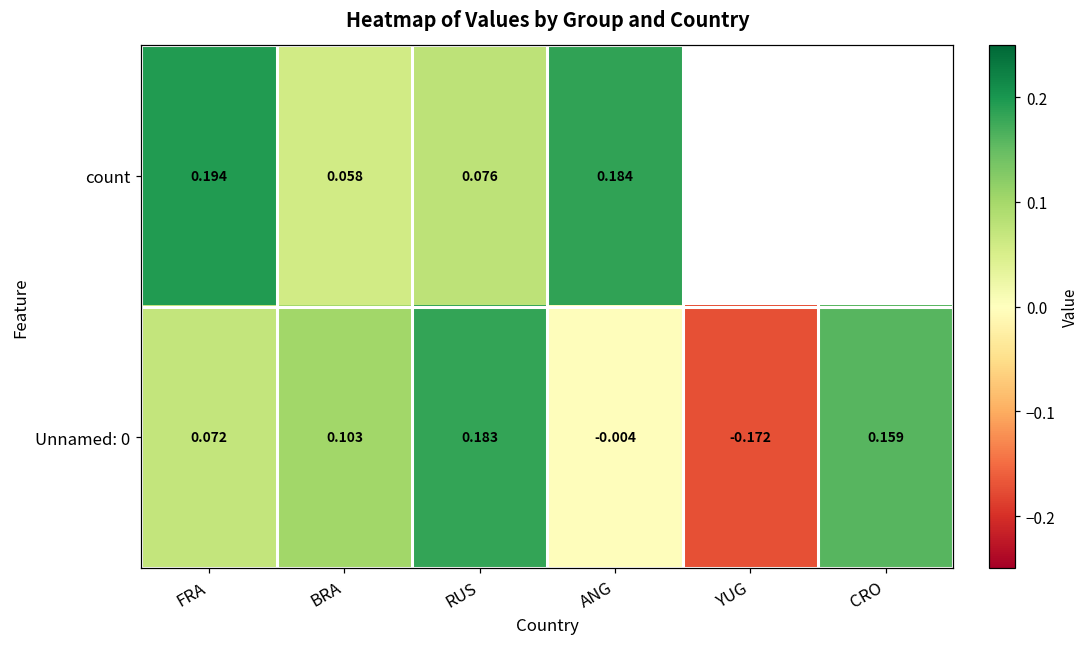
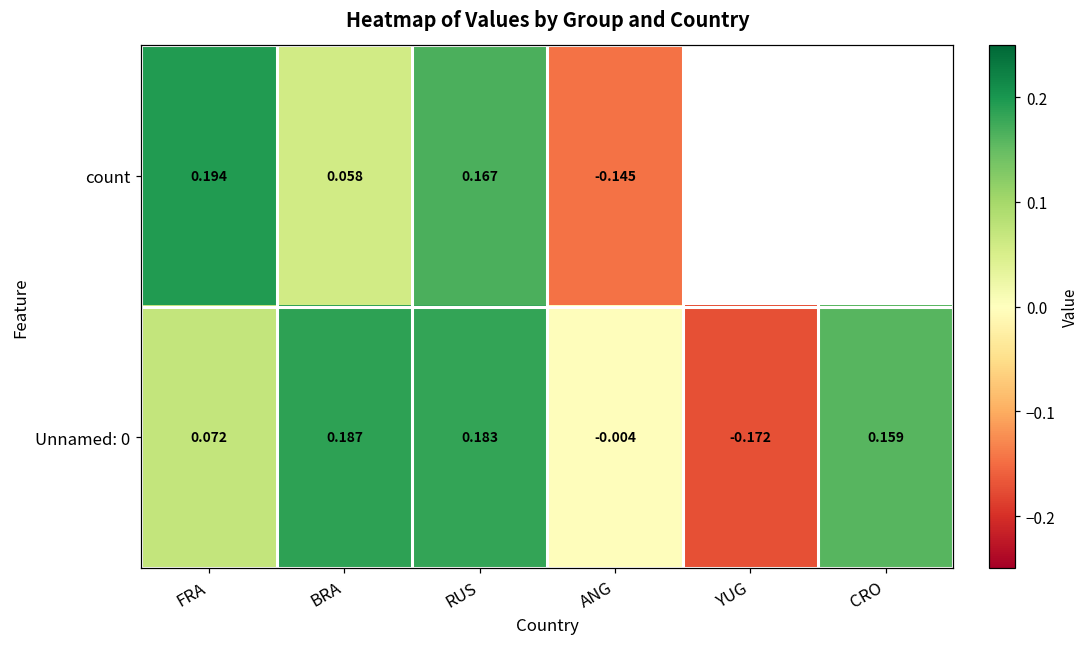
count, RUS: 0.076 -> 0.167
count, ANG: 0.184 -> -0.145
Unnamed: 0, BRA: 0.103 -> 0.187
